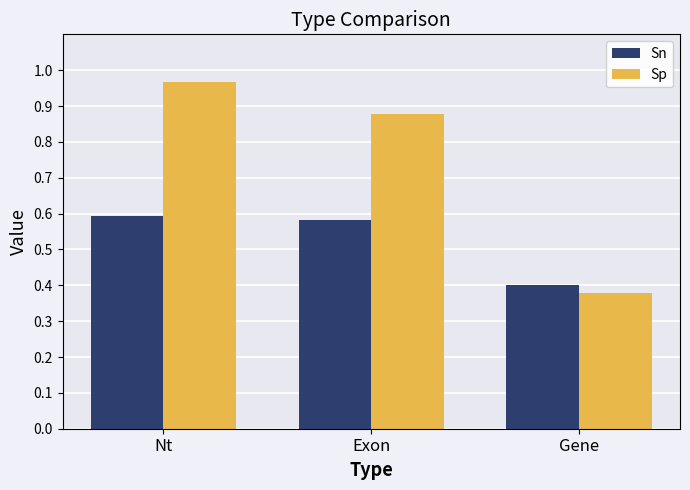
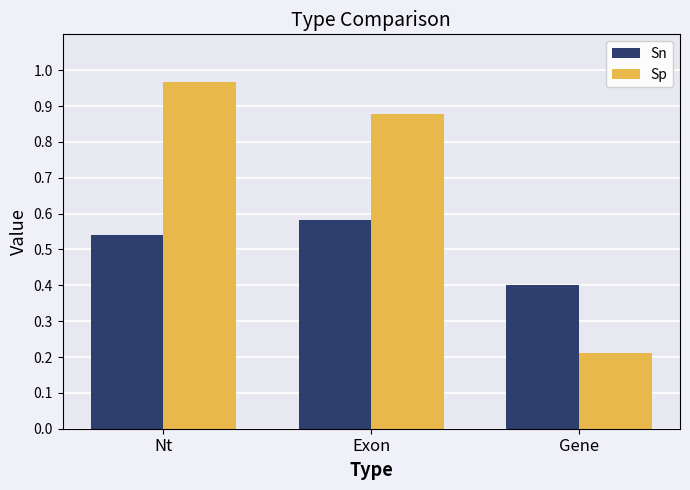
Sn, Nt: 0.59 -> 0.54
Sp, Gene: 0.38 -> 0.21
